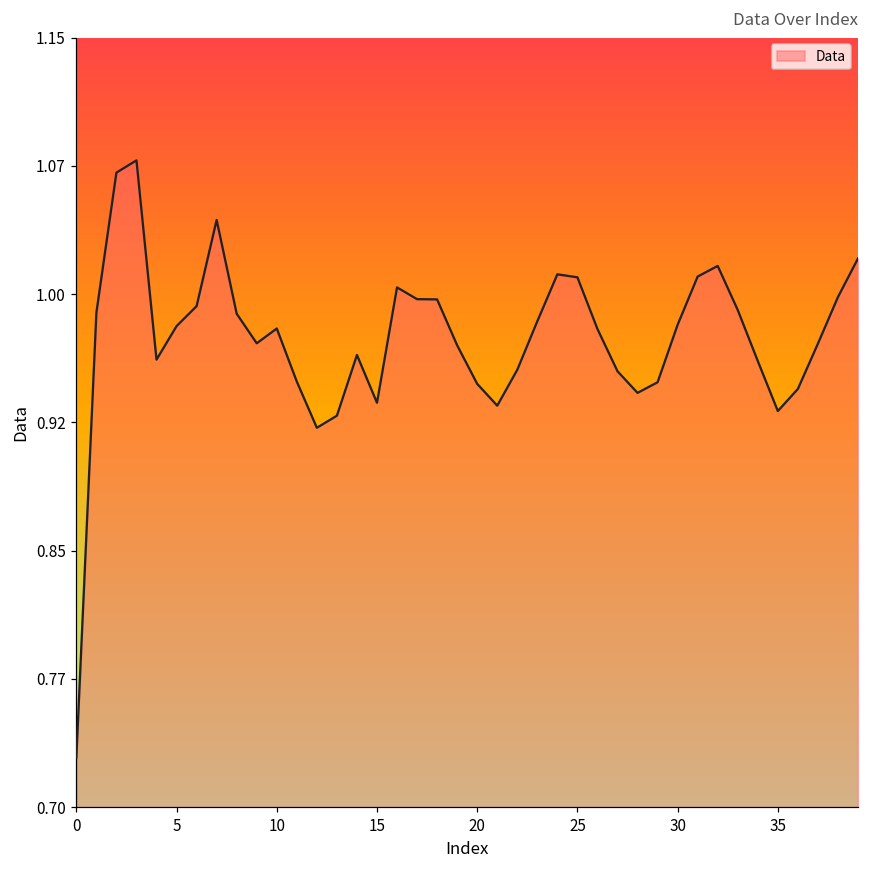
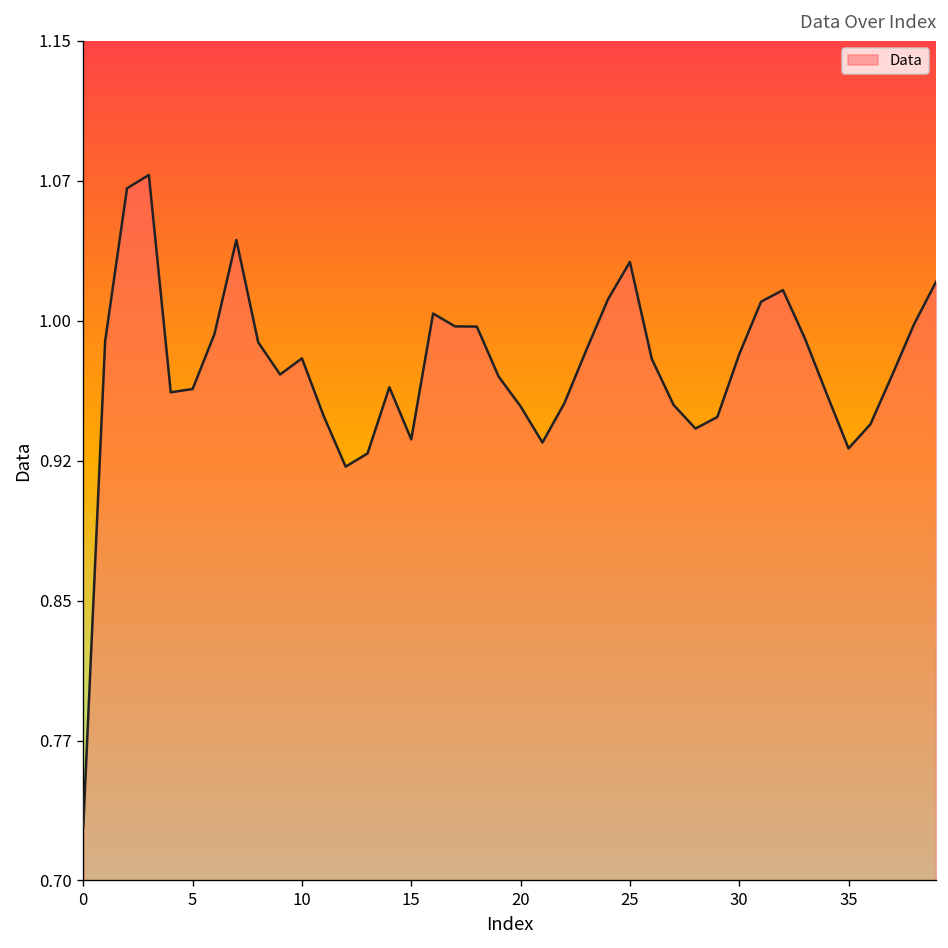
5: 0.981 -> 0.963
20: 0.947 -> 0.954
25: 1.010 -> 1.032
